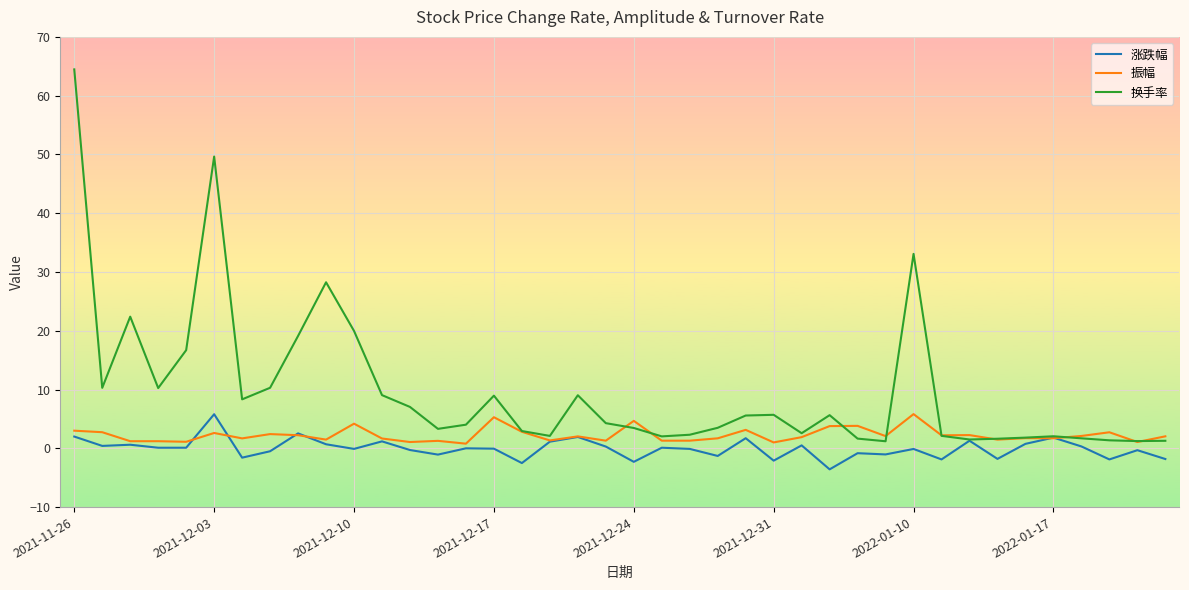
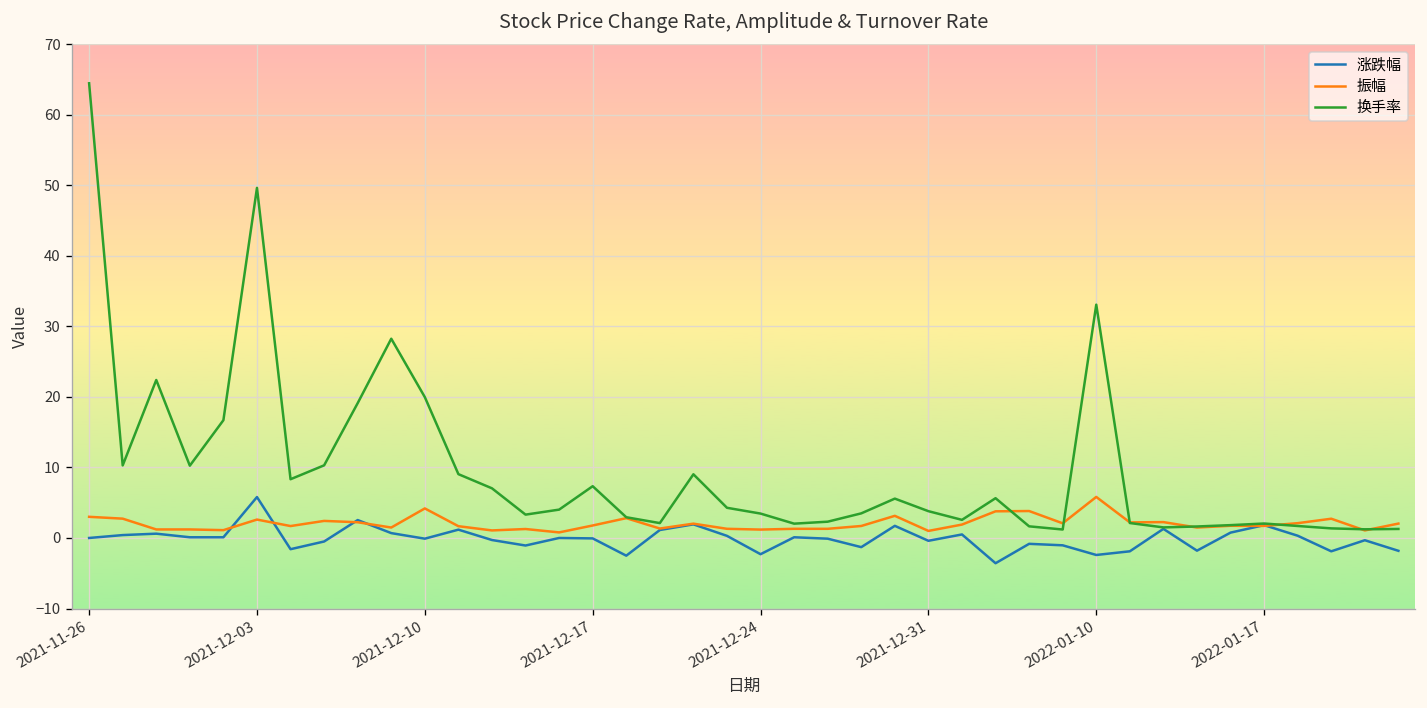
涨跌幅, 2021-11-26: 2 -> 0
振幅, 2021-12-17: 5 -> 2
换手率, 2021-12-17: 9 -> 7
振幅, 2021-12-24: 5 -> 1
涨跌幅, 2021-12-31: -2 -> 0
换手率, 2021-12-31: 6 -> 4
涨跌幅, 2022-01-10: 0 -> -2
